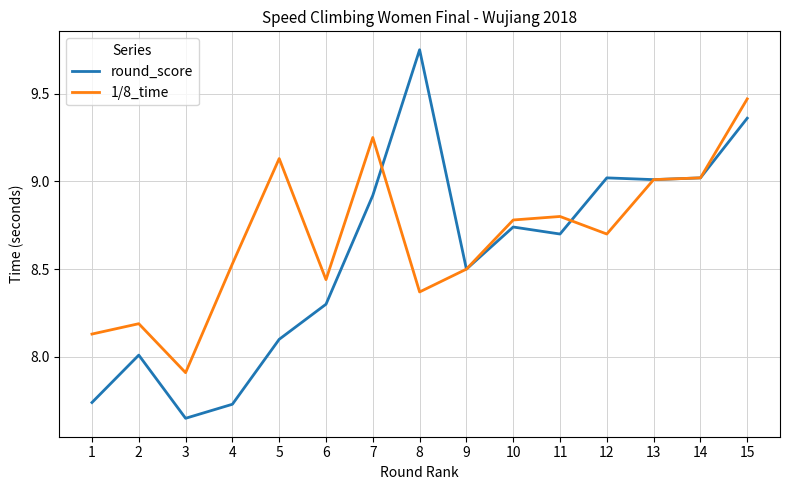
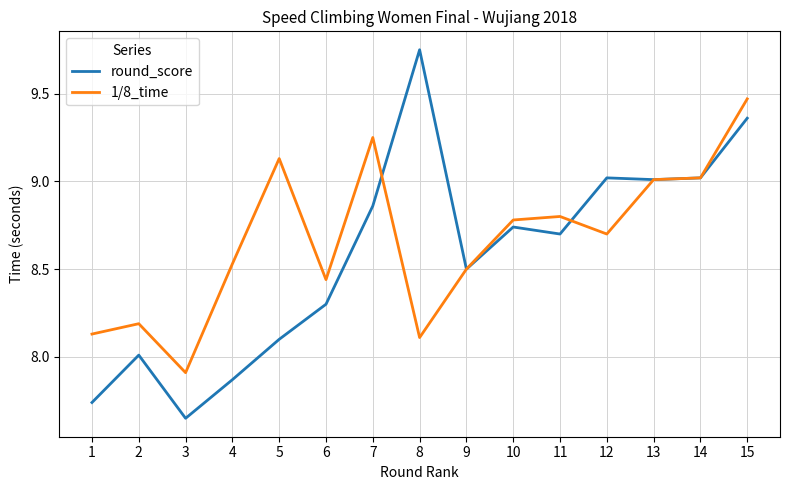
round_score, 4: 7.73 -> 7.87
round_score, 7: 8.92 -> 8.86
1/8_time, 8: 8.37 -> 8.11
